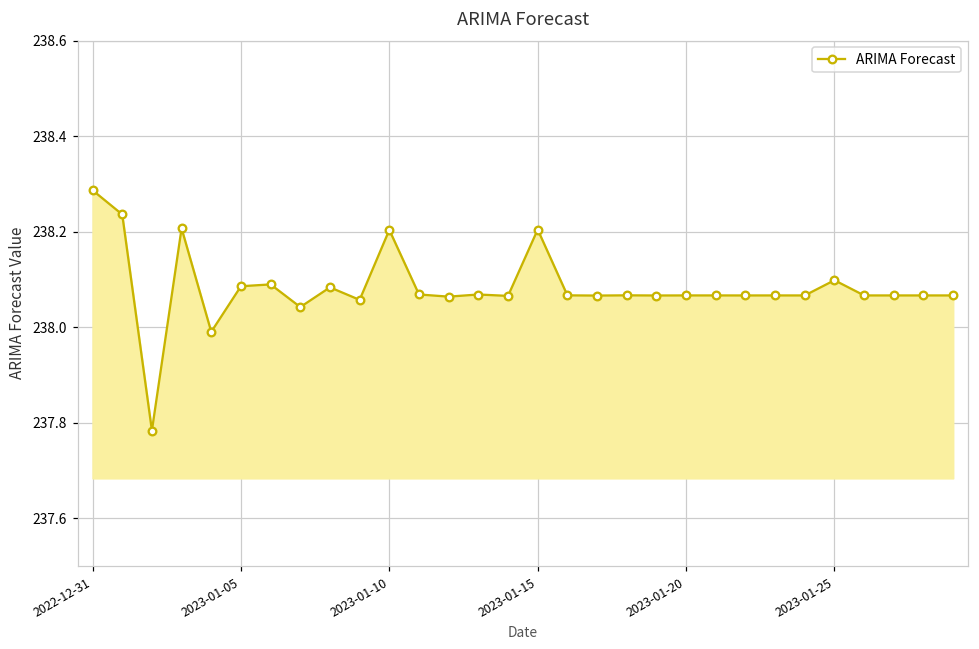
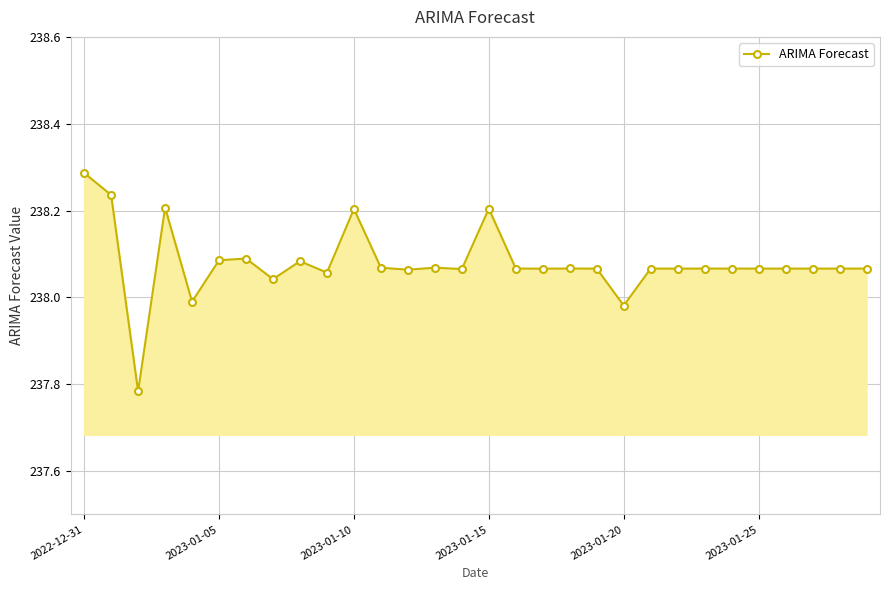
2023-01-20: 238.07 -> 237.98
2023-01-25: 238.10 -> 238.07
